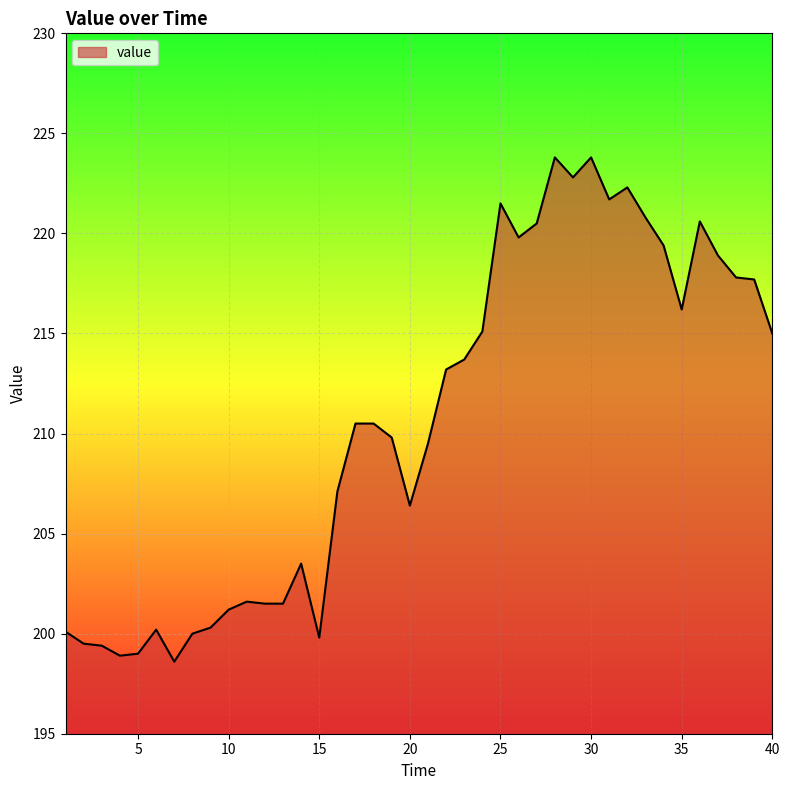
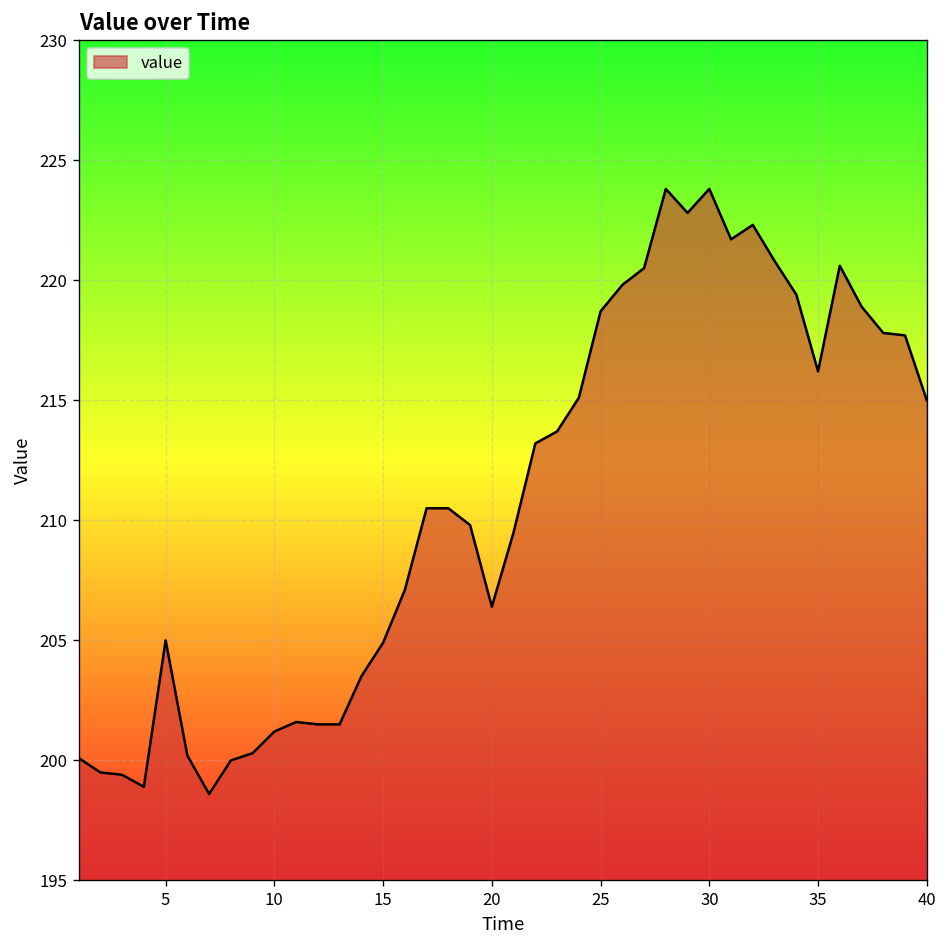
5: 199 -> 205
15: 199.8 -> 204.9
25: 221.5 -> 218.7
